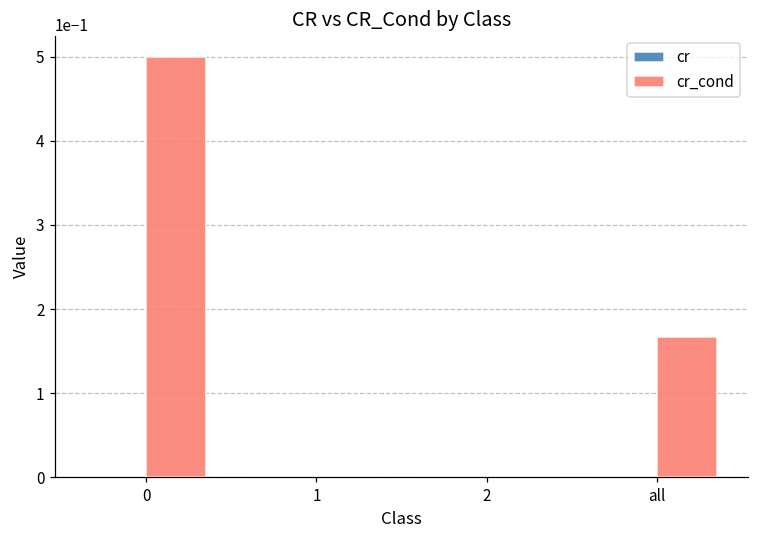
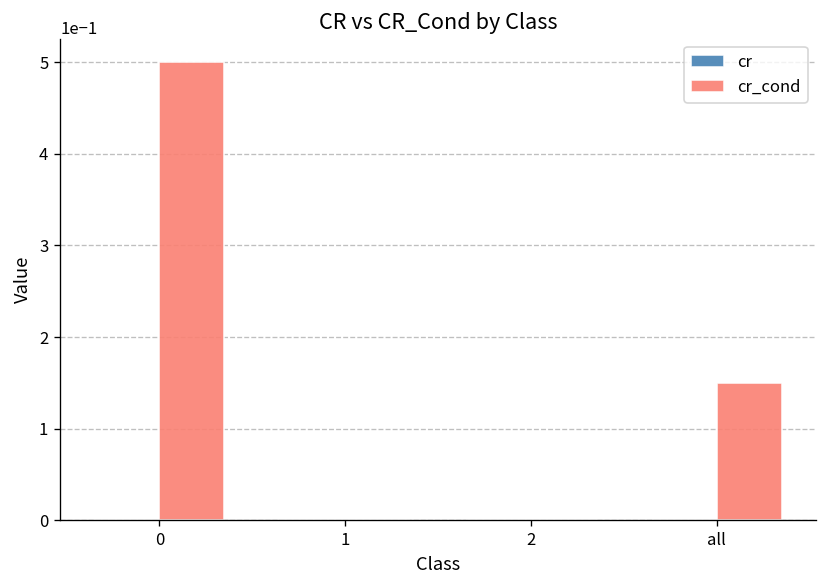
cr_cond, all: 0.17 -> 0.15
